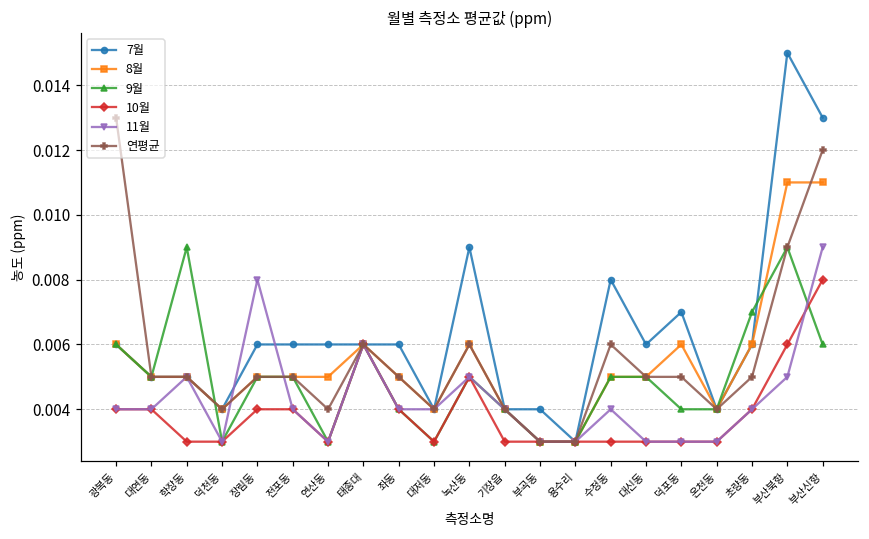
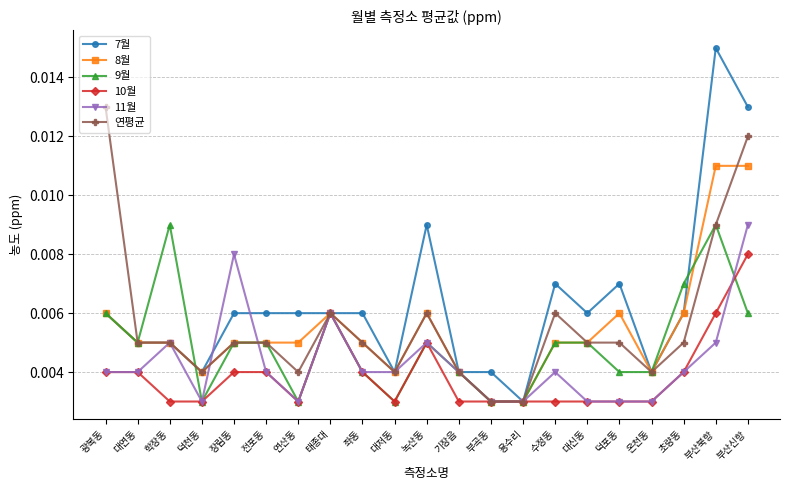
7월, 수정동: 0.008 -> 0.007
